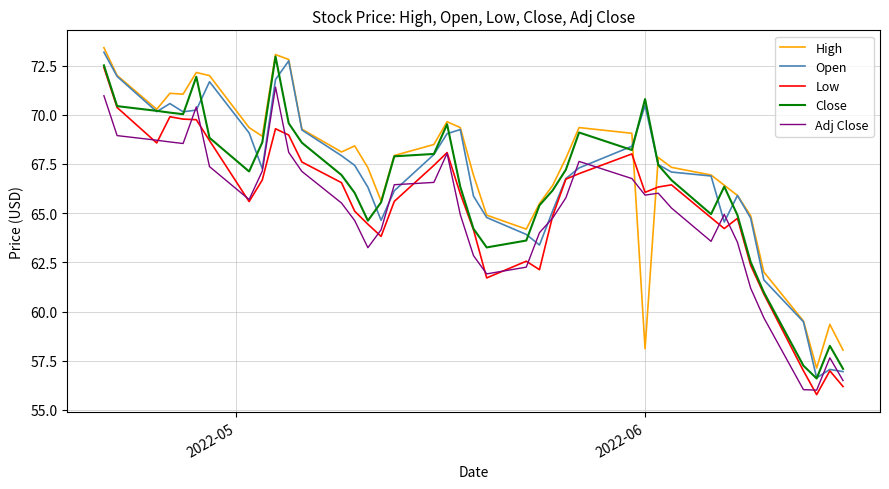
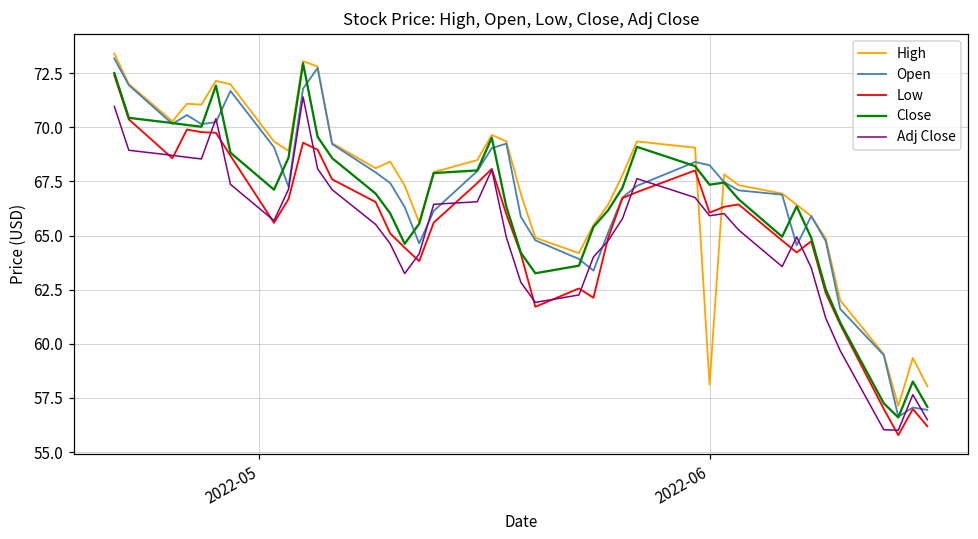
Open, 2022-06: 70.5 -> 68.3
Close, 2022-06: 70.8 -> 67.3
